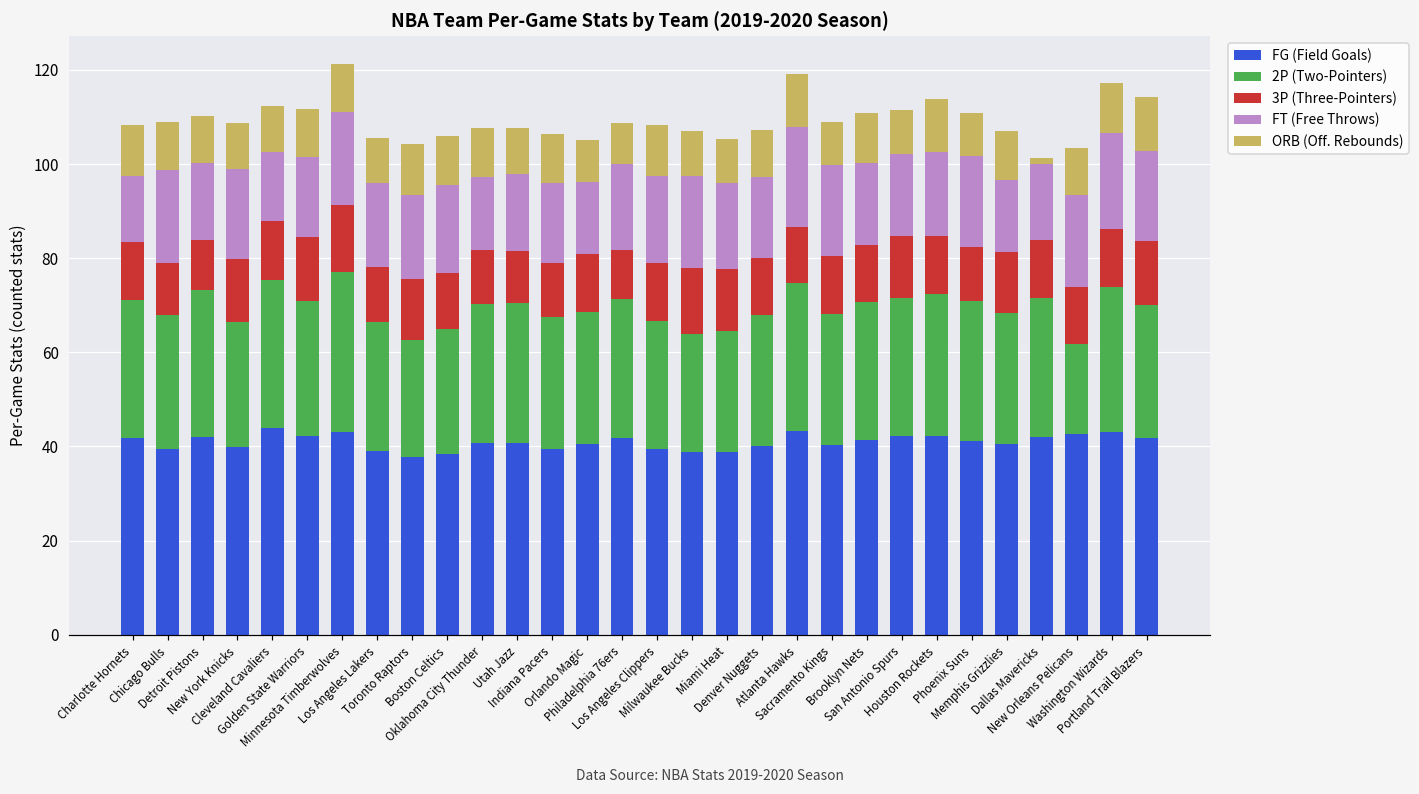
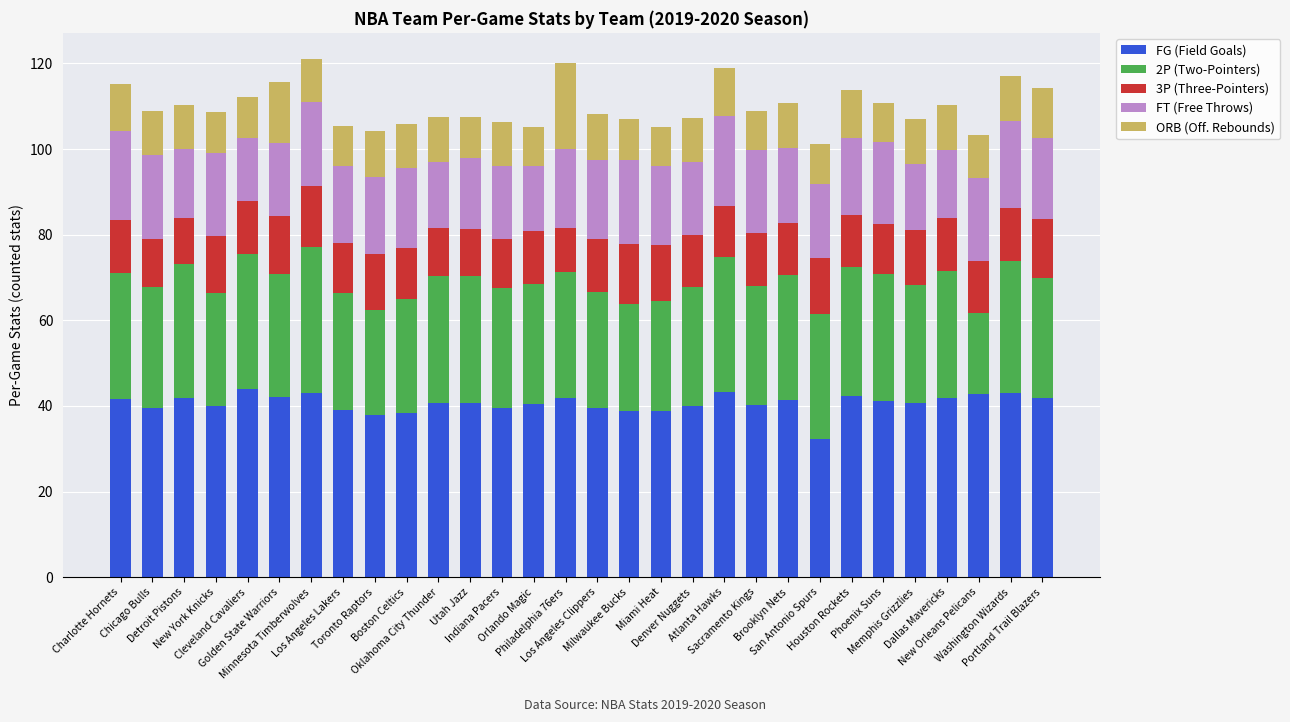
FT (Free Throws), Charlotte Hornets: 14 -> 21
ORB (Off. Rebounds), Golden State Warriors: 10 -> 14
ORB (Off. Rebounds), Philadelphia 76ers: 9 -> 20
FG (Field Goals), San Antonio Spurs: 42 -> 32
ORB (Off. Rebounds), Dallas Mavericks: 1 -> 10
